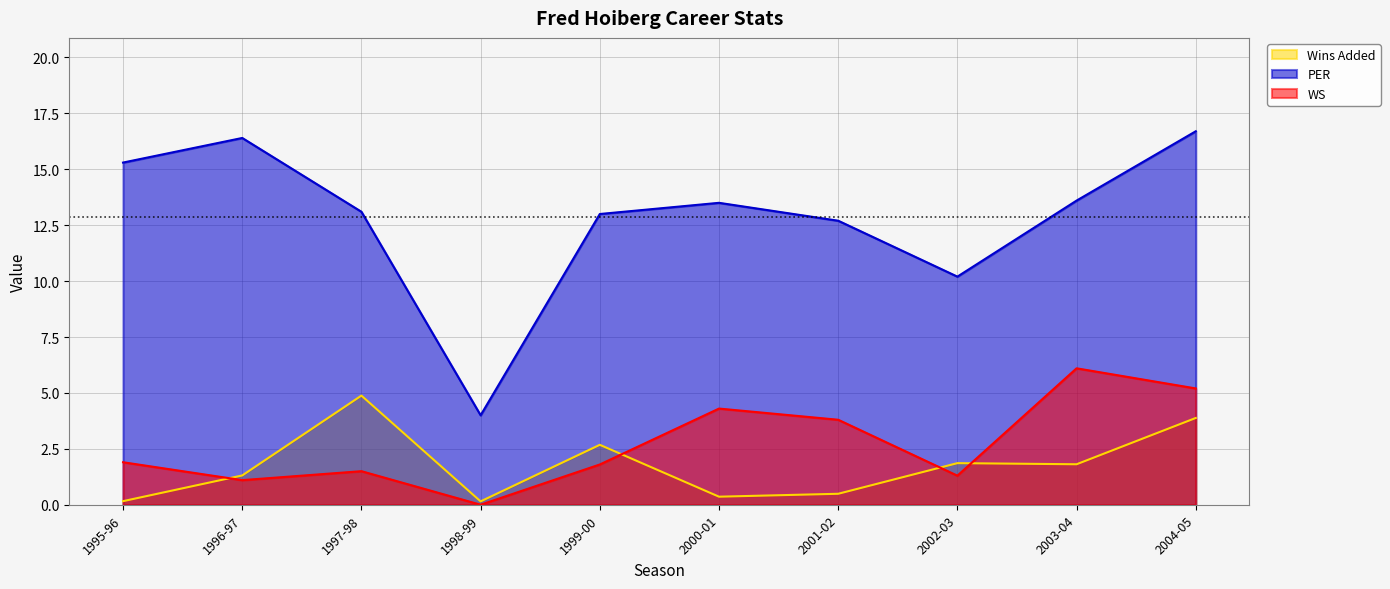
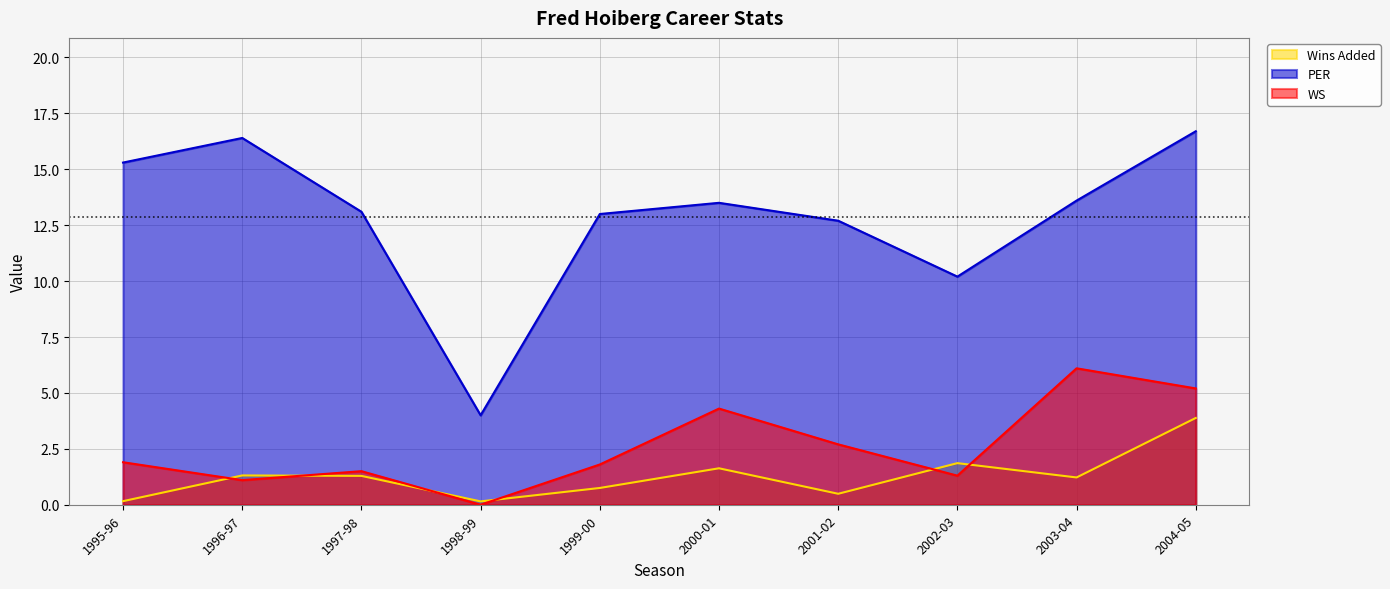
Wins Added, 1997-98: 4.9 -> 1.3
Wins Added, 1999-00: 2.7 -> 0.8
Wins Added, 2000-01: 0.4 -> 1.6
WS, 2001-02: 3.8 -> 2.7
Wins Added, 2003-04: 1.8 -> 1.2
